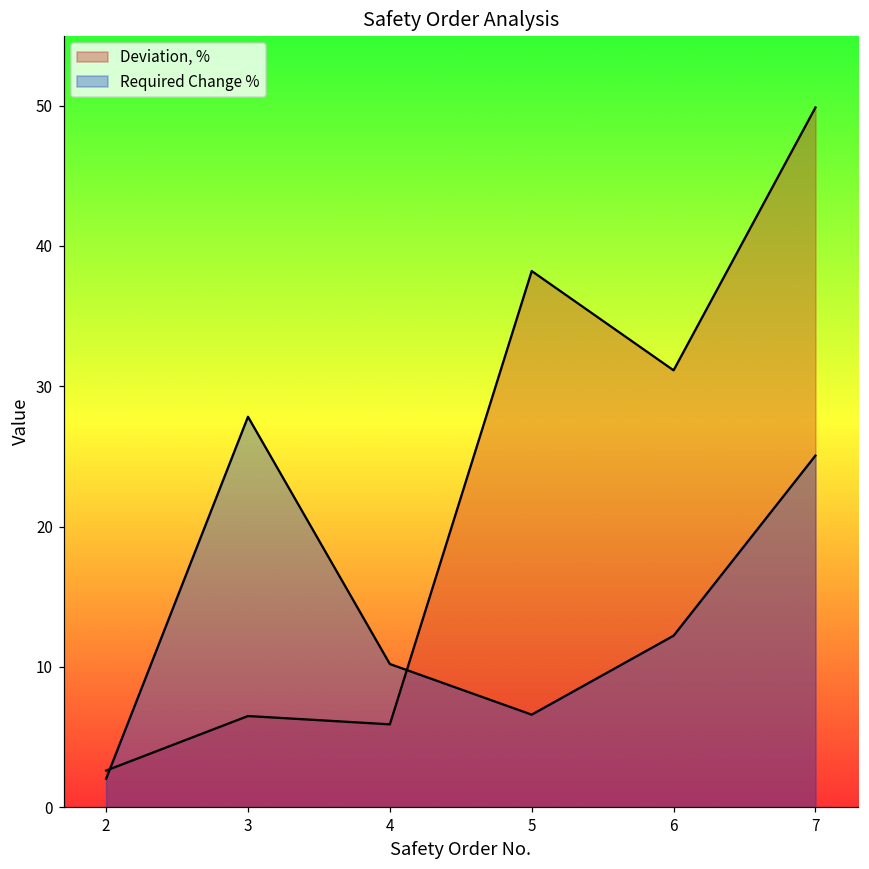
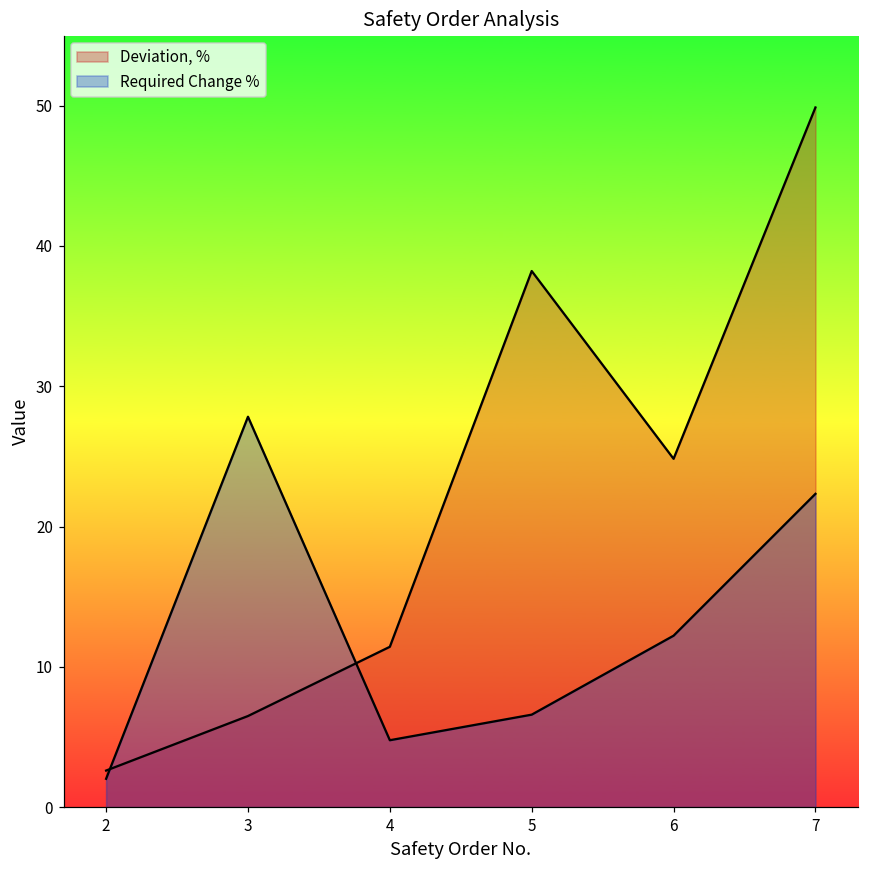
Deviation, %, 4: 5.9 -> 11.4
Required Change %, 4: 10.2 -> 4.8
Deviation, %, 6: 31.1 -> 24.8
Required Change %, 7: 25.1 -> 22.3
